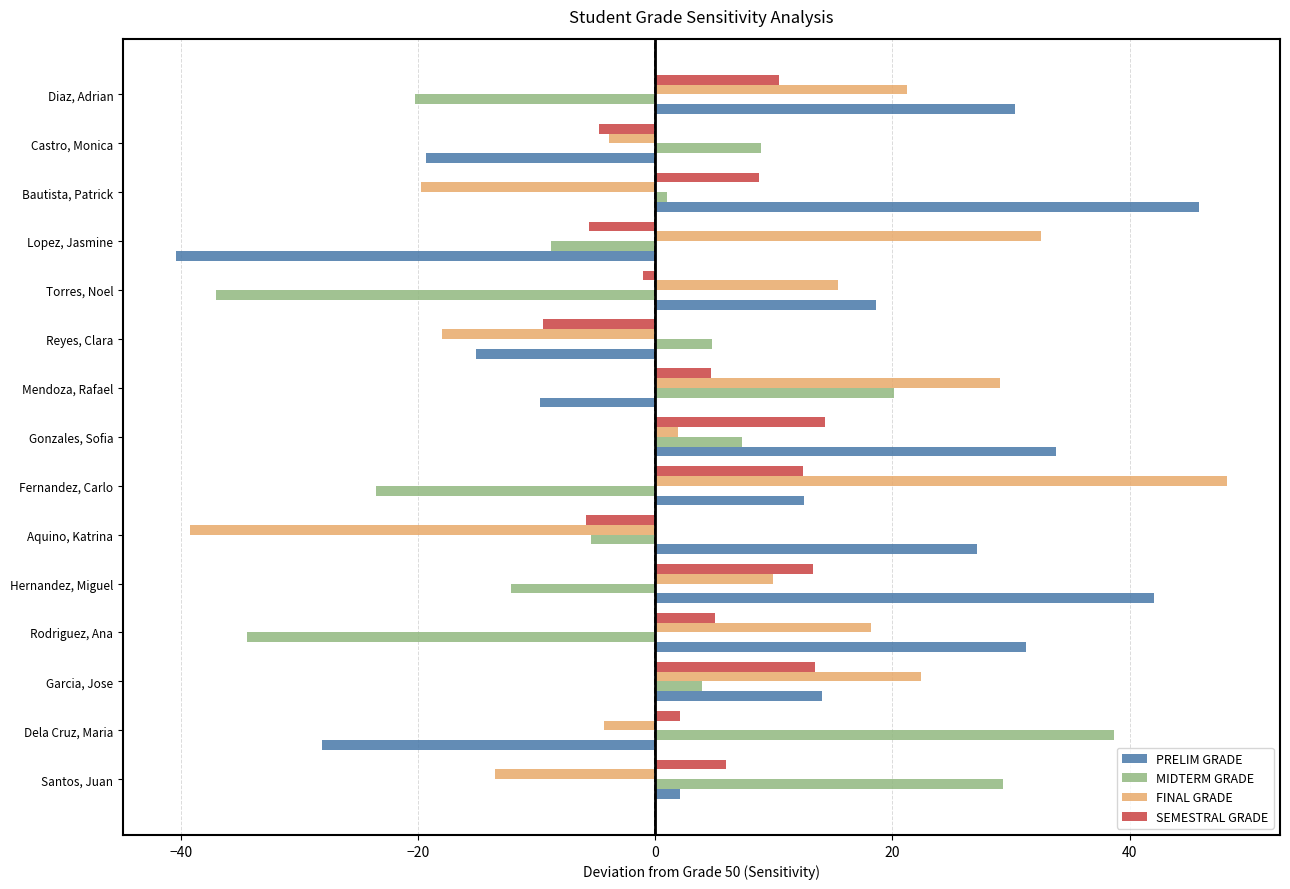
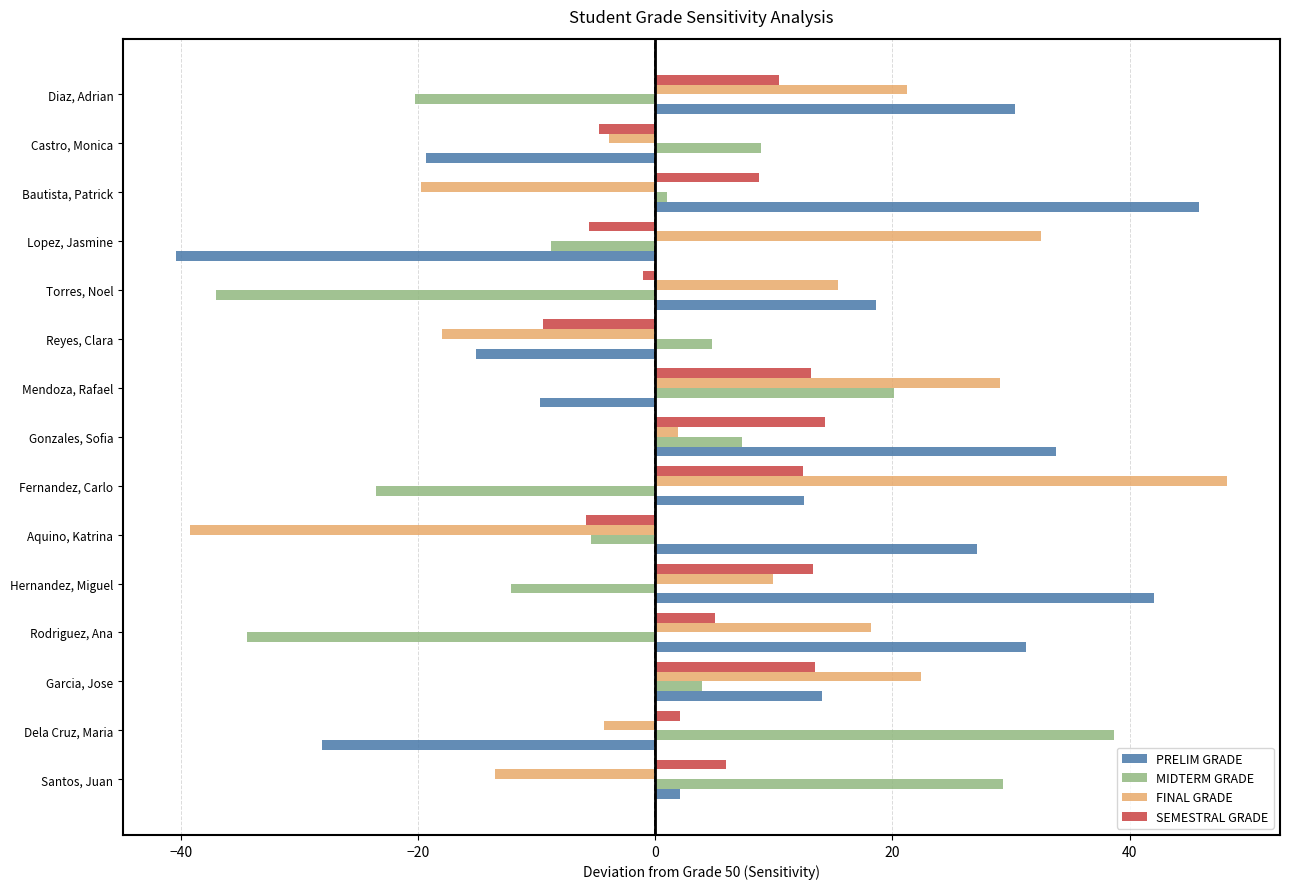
SEMESTRAL GRADE, Mendoza, Rafael: 4.7 -> 13.1
